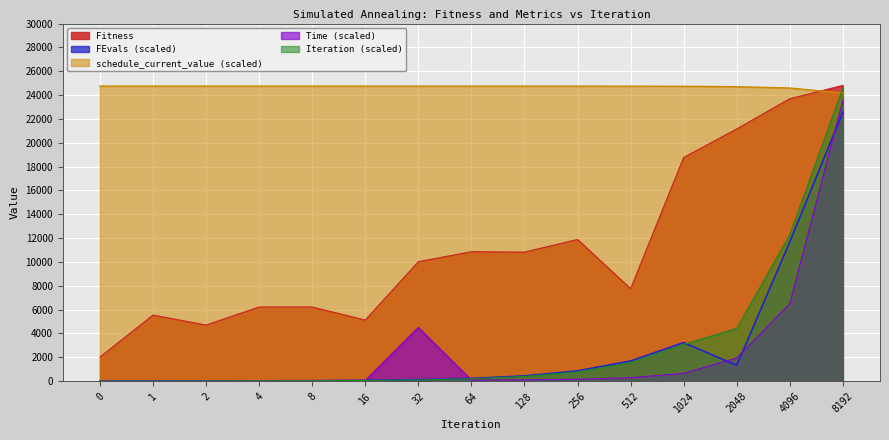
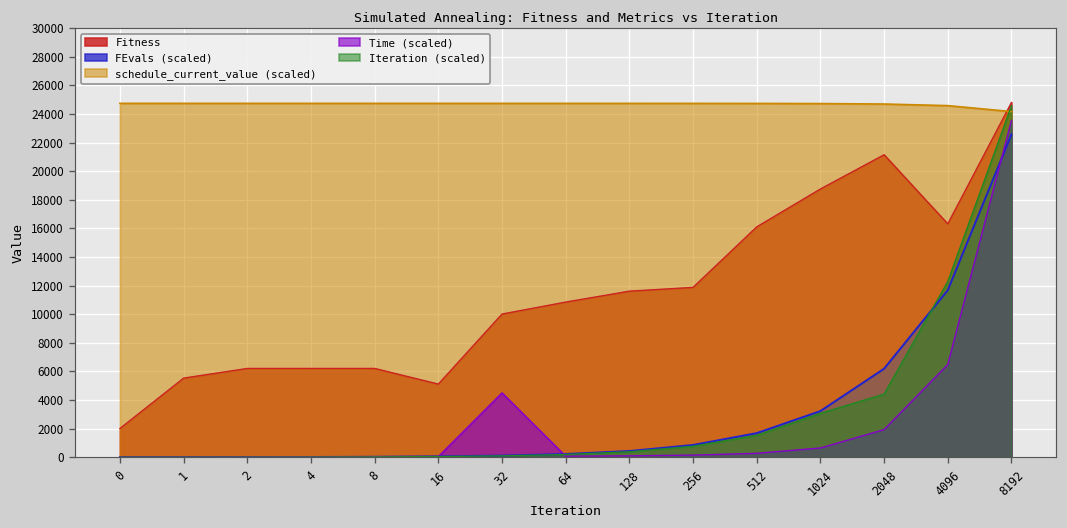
Fitness, 2: 4700 -> 6200
Fitness, 128: 10800 -> 11600
Fitness, 512: 7700 -> 16100
FEvals (scaled), 2048: 1300 -> 6200
Fitness, 4096: 23700 -> 16300
